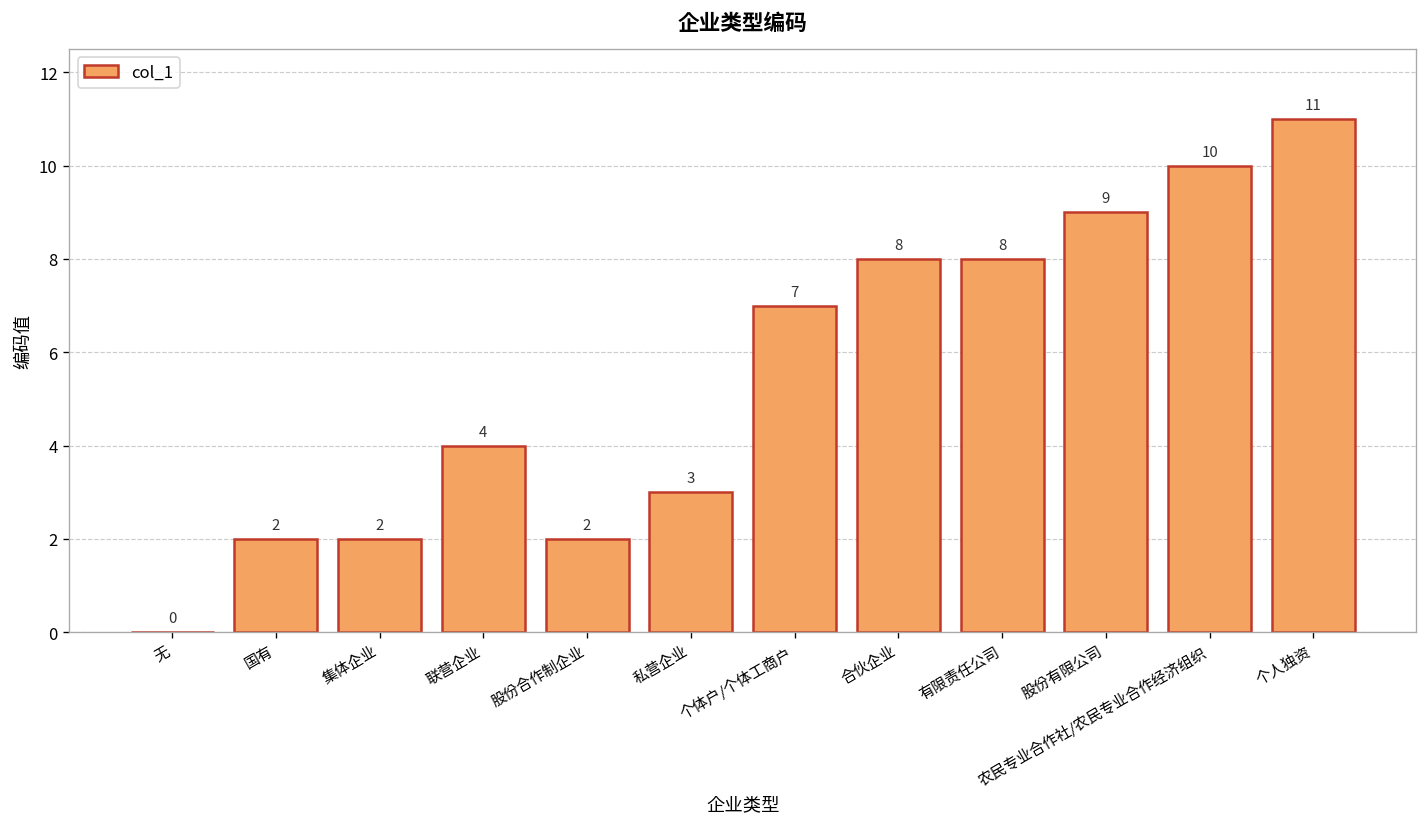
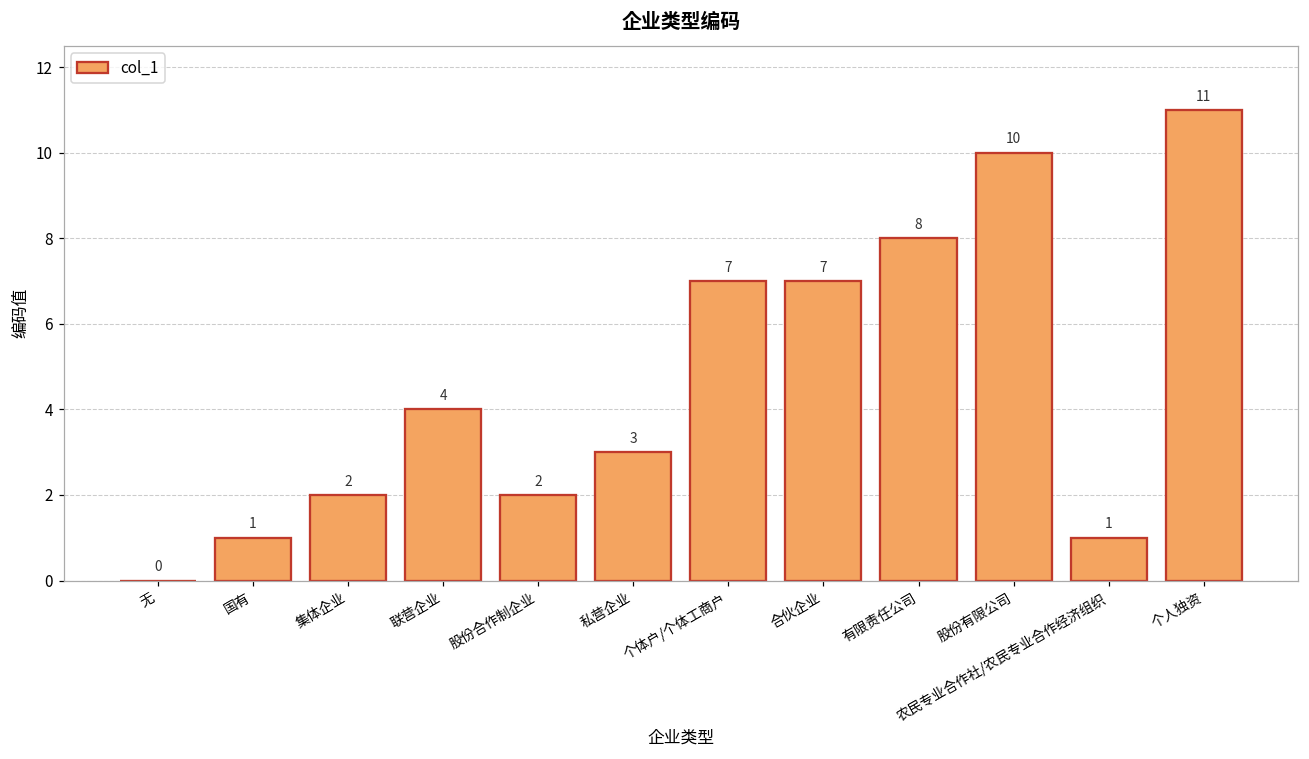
国有: 2 -> 1
合伙企业: 8 -> 7
股份有限公司: 9 -> 10
农民专业合作社/农民专业合作经济组织: 10 -> 1
